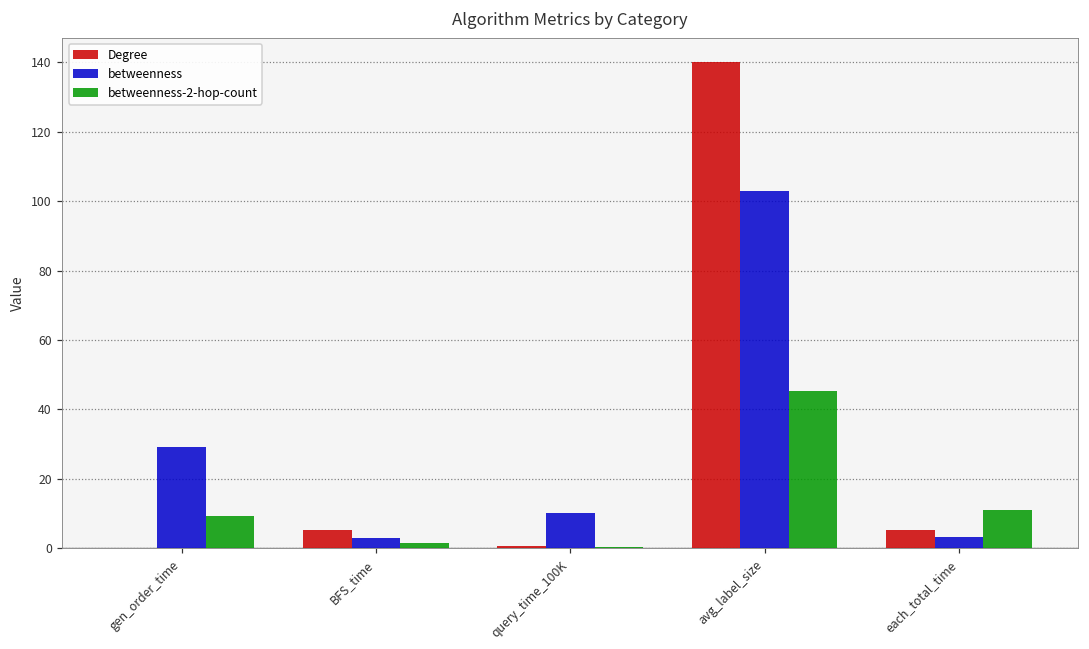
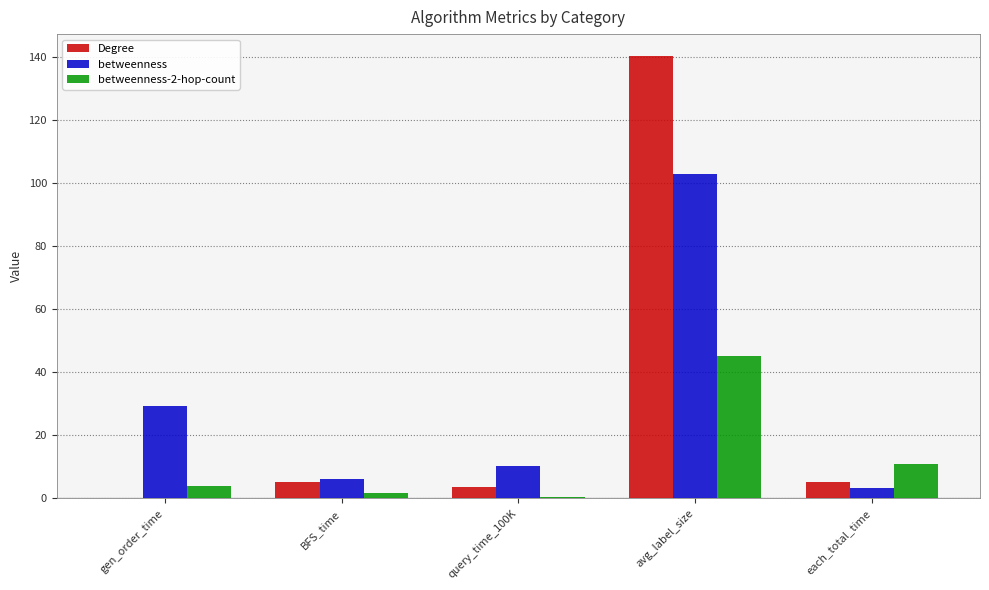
betweenness-2-hop-count, gen_order_time: 9 -> 4
betweenness, BFS_time: 3 -> 6
Degree, query_time_100K: 1 -> 3
